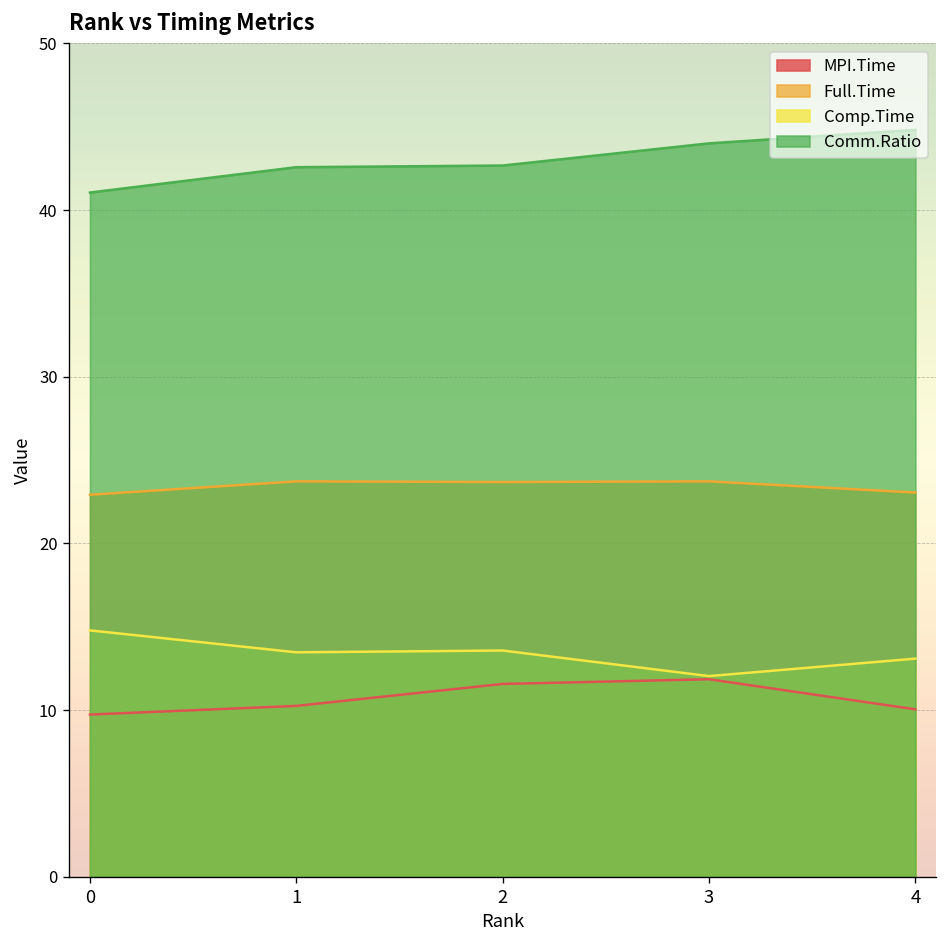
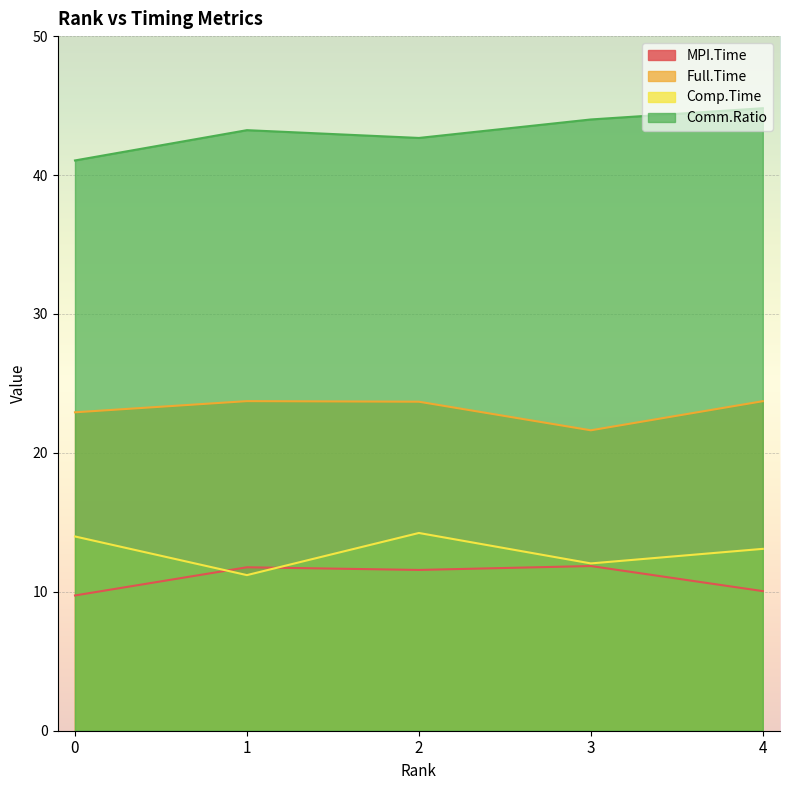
Comp.Time, 0: 14.8 -> 14.0
MPI.Time, 1: 10.3 -> 11.8
Comp.Time, 1: 13.5 -> 11.2
Comm.Ratio, 1: 42.6 -> 43.2
Comp.Time, 2: 13.6 -> 14.2
Full.Time, 3: 23.7 -> 21.6
Full.Time, 4: 23.1 -> 23.7
